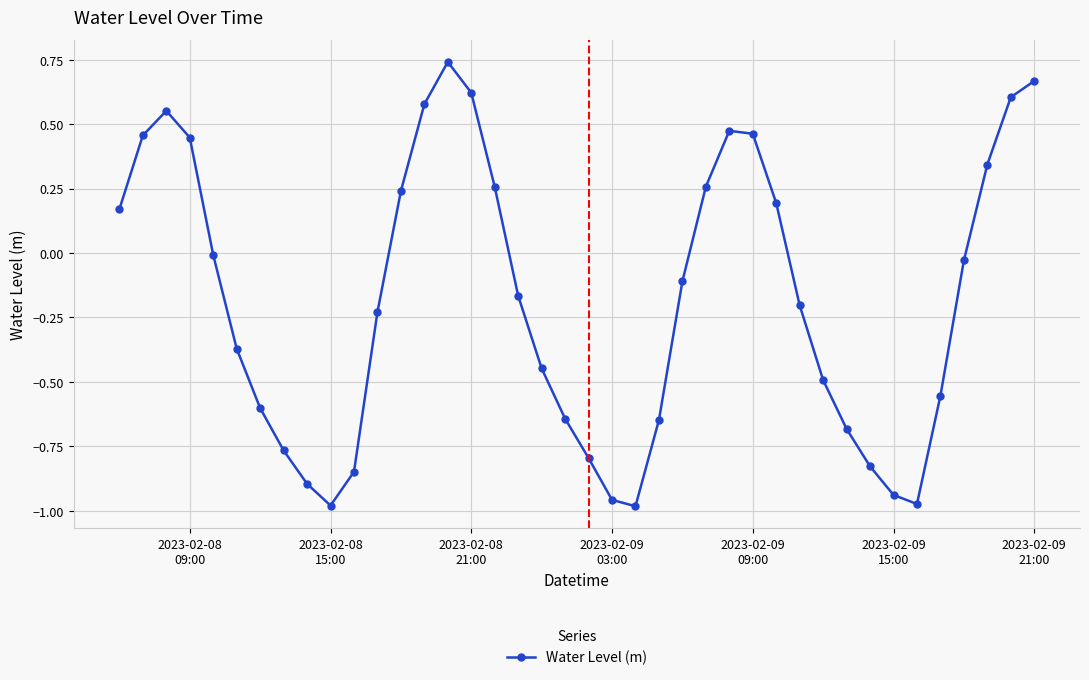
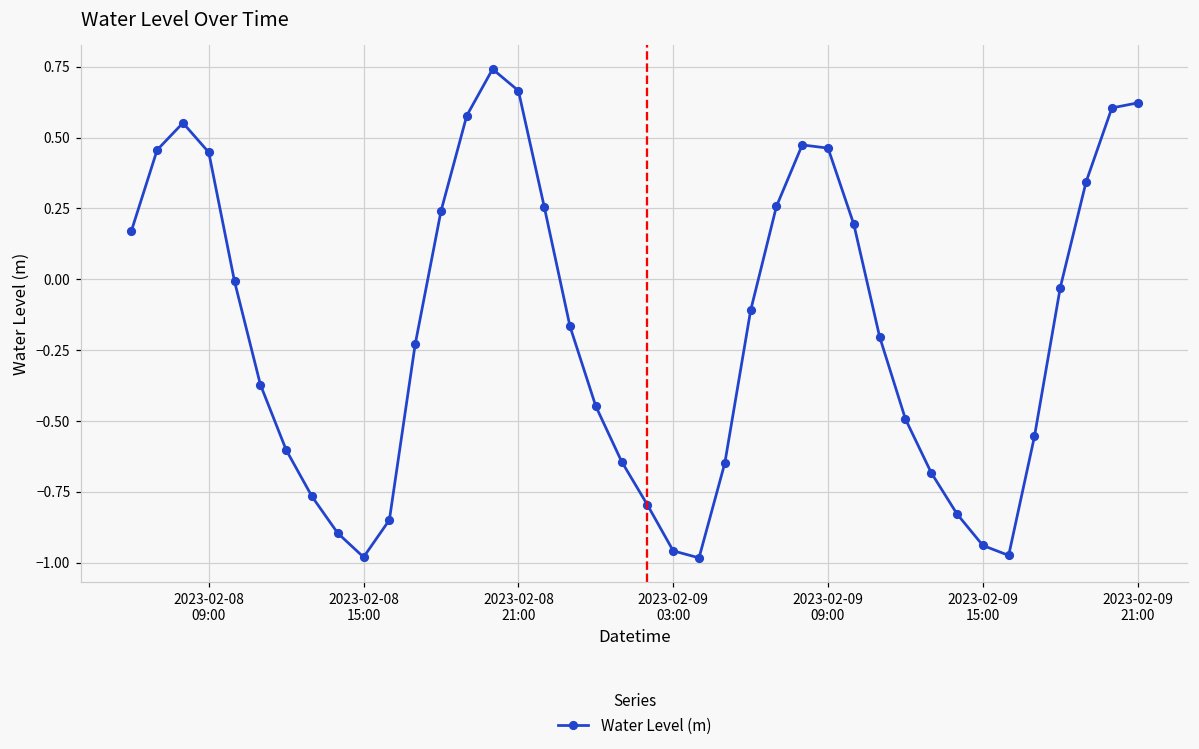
2023-02-08 21:00: 0.62 -> 0.67
2023-02-09 21:00: 0.67 -> 0.62
